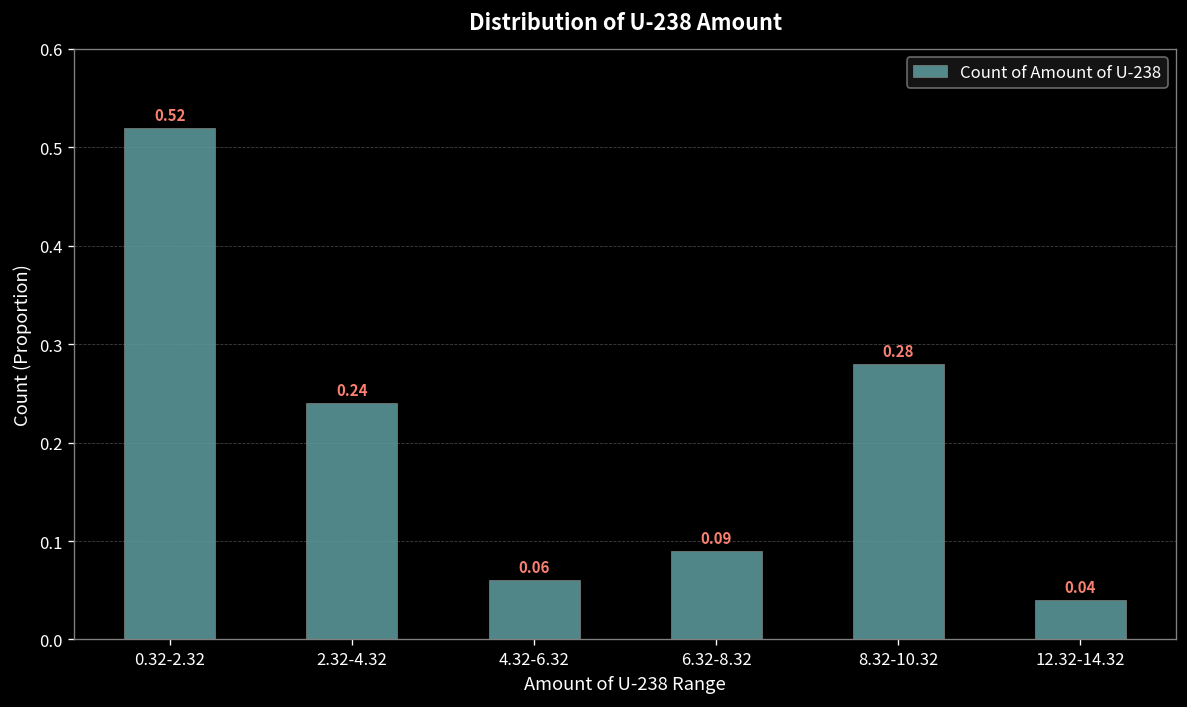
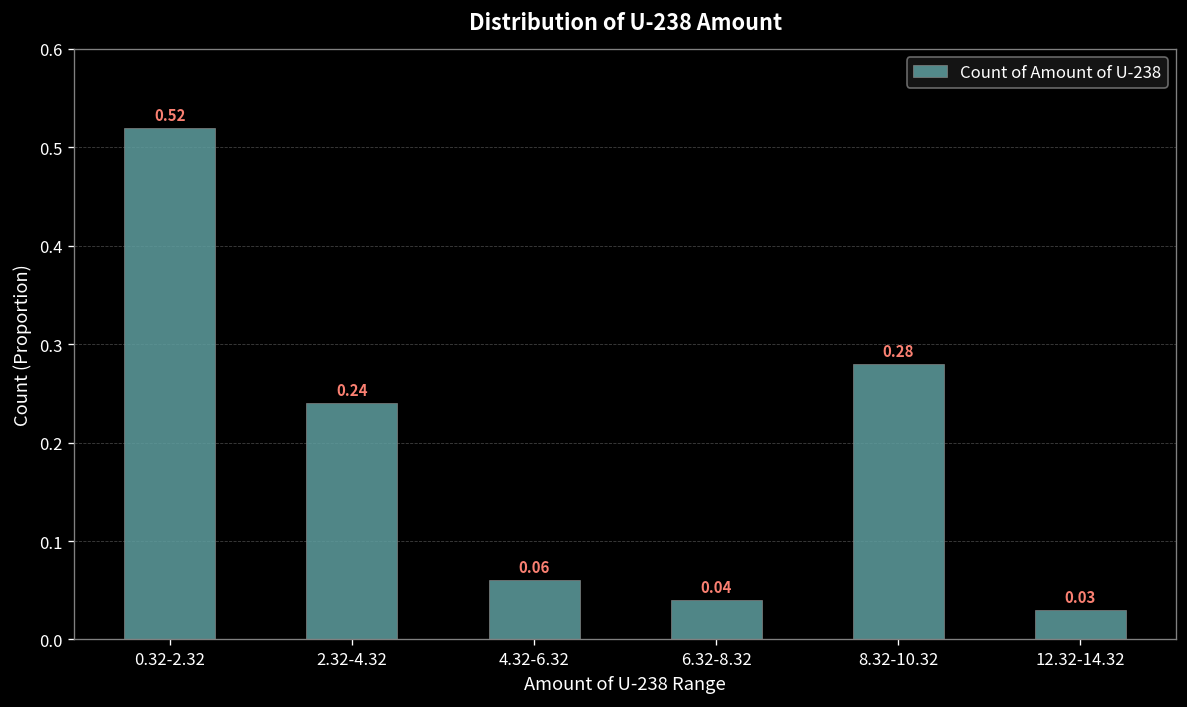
6.32-8.32: 0.09 -> 0.04
12.32-14.32: 0.04 -> 0.03
